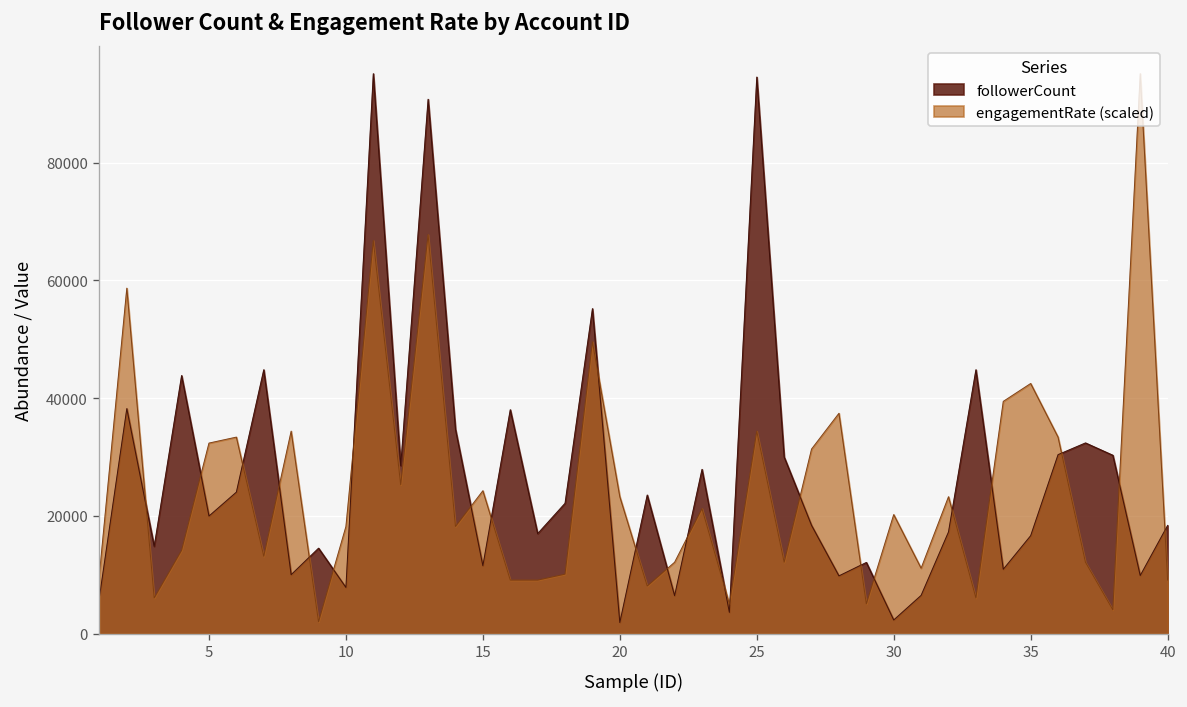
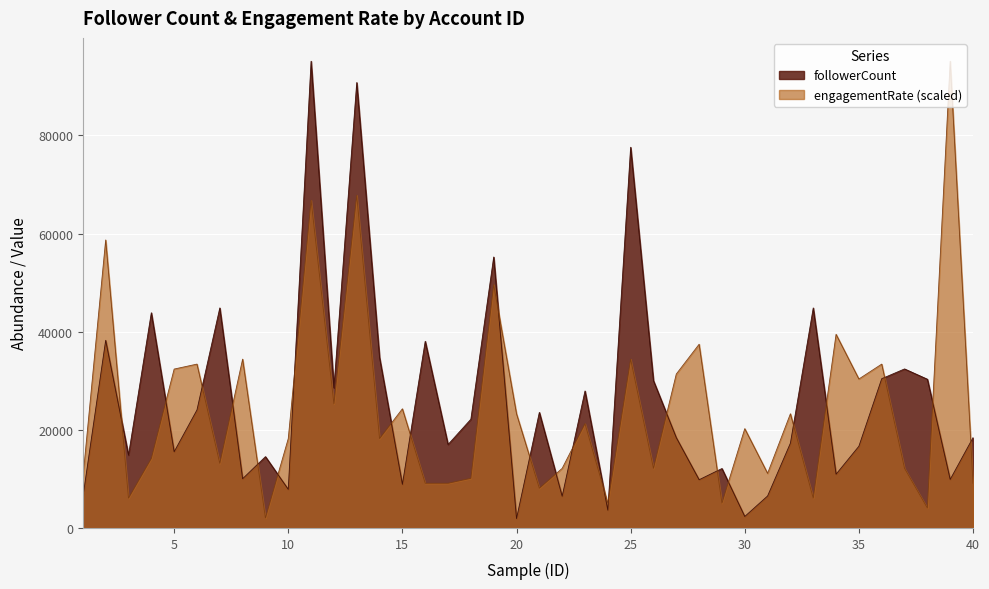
followerCount, 5: 20000 -> 16000
followerCount, 15: 12000 -> 9000
followerCount, 25: 95000 -> 78000
engagementRate (scaled), 35: 42000 -> 30000
